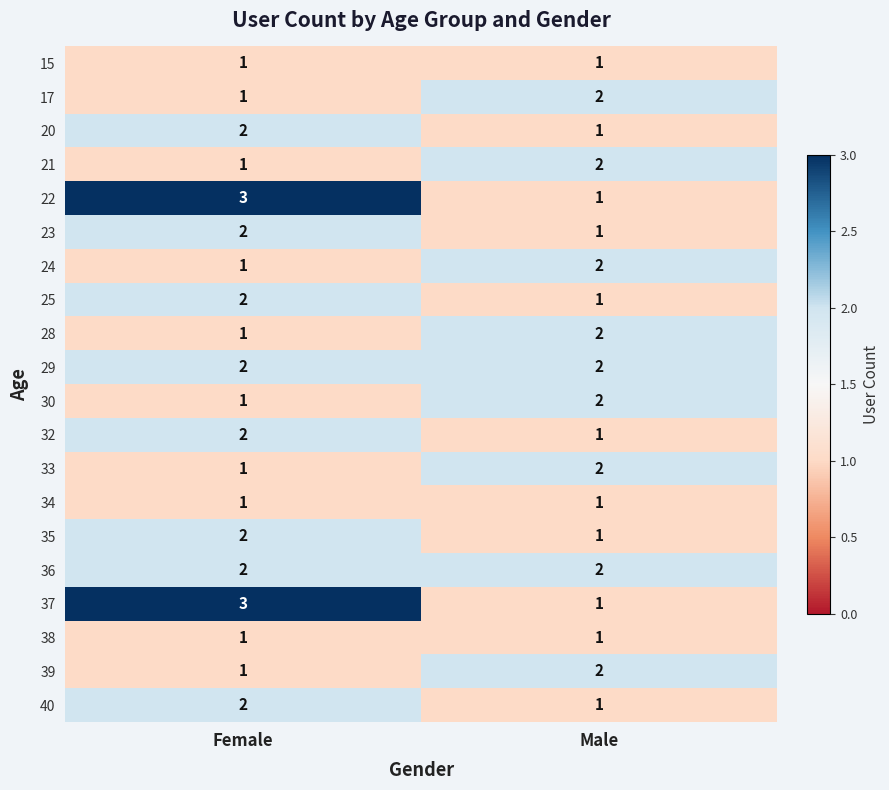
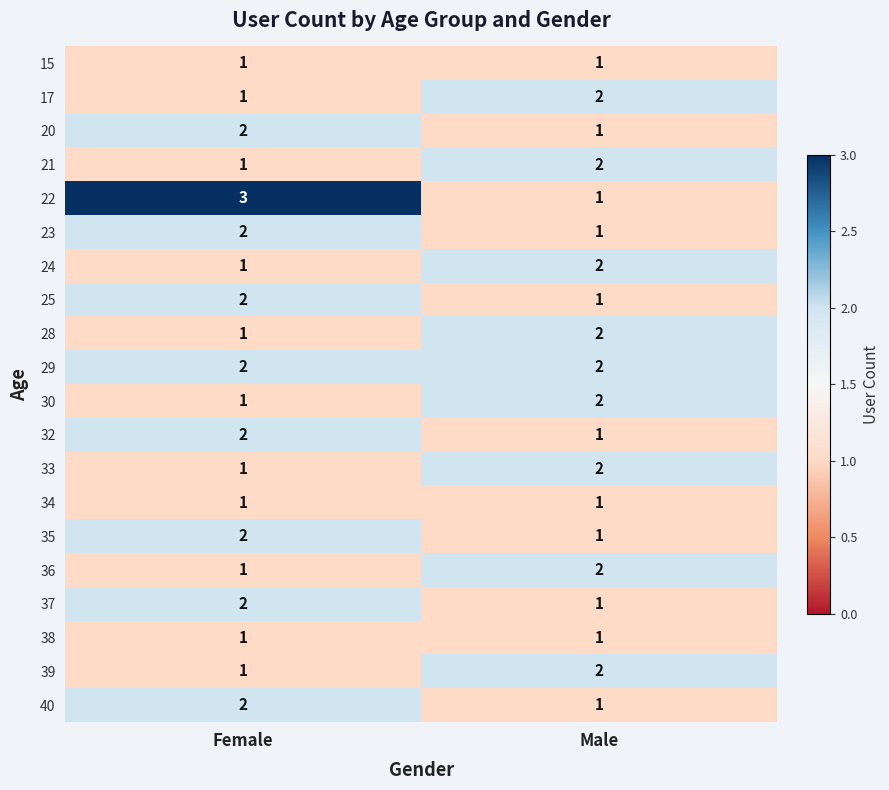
36, Female: 2 -> 1
37, Female: 3 -> 2
